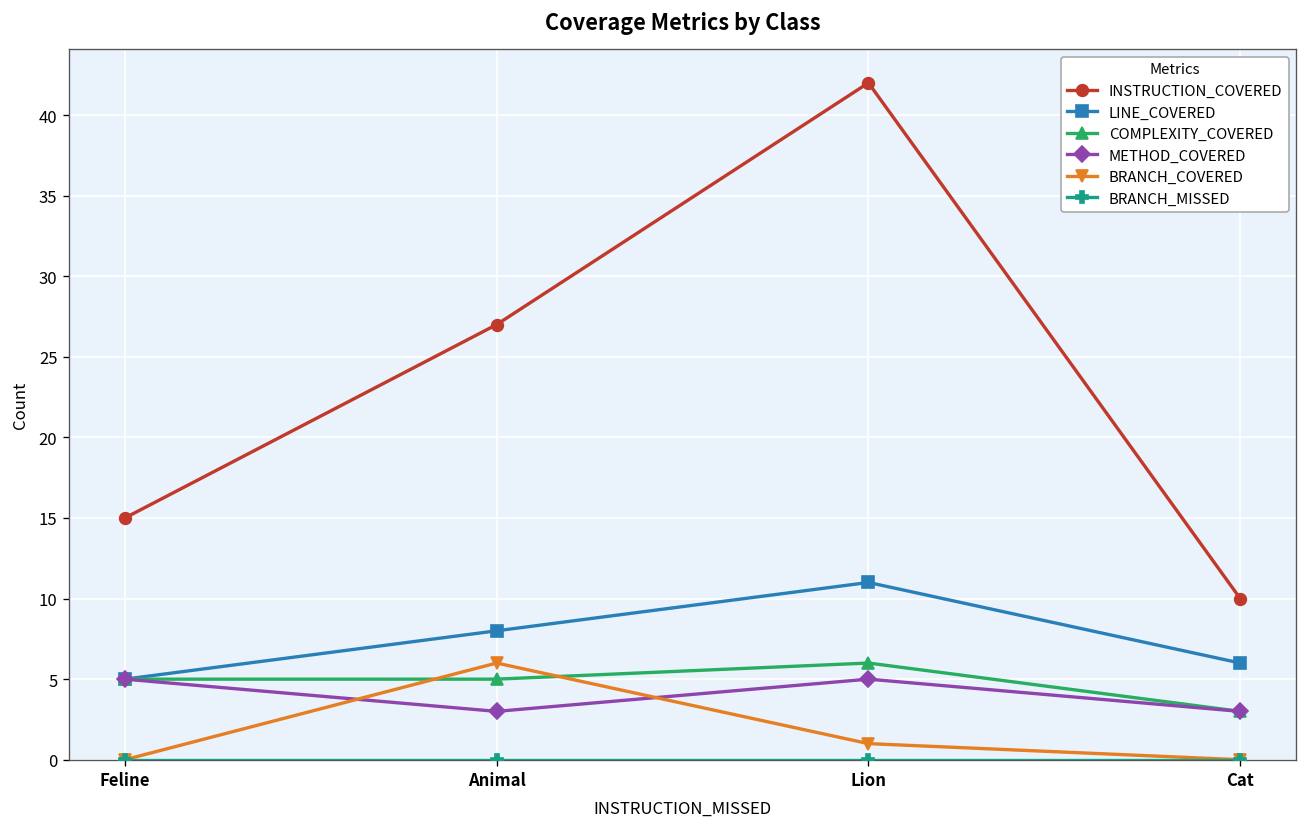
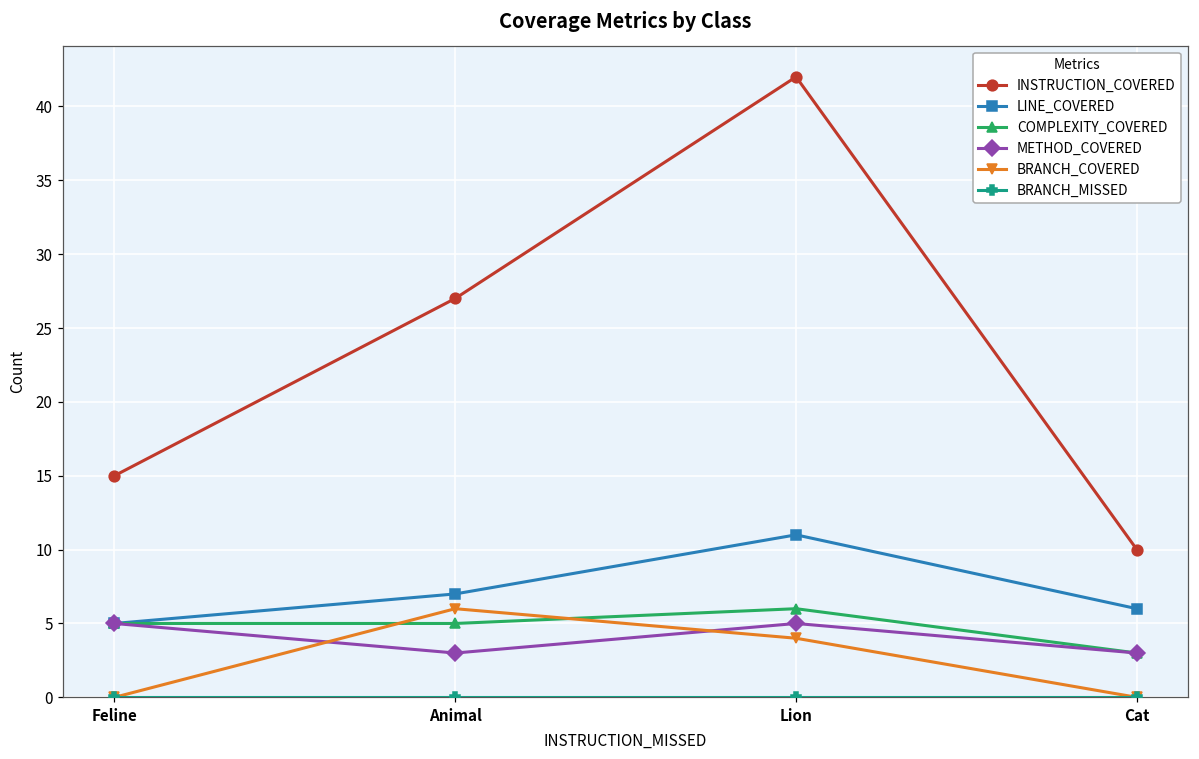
LINE_COVERED, Animal: 8 -> 7
BRANCH_COVERED, Lion: 1 -> 4
